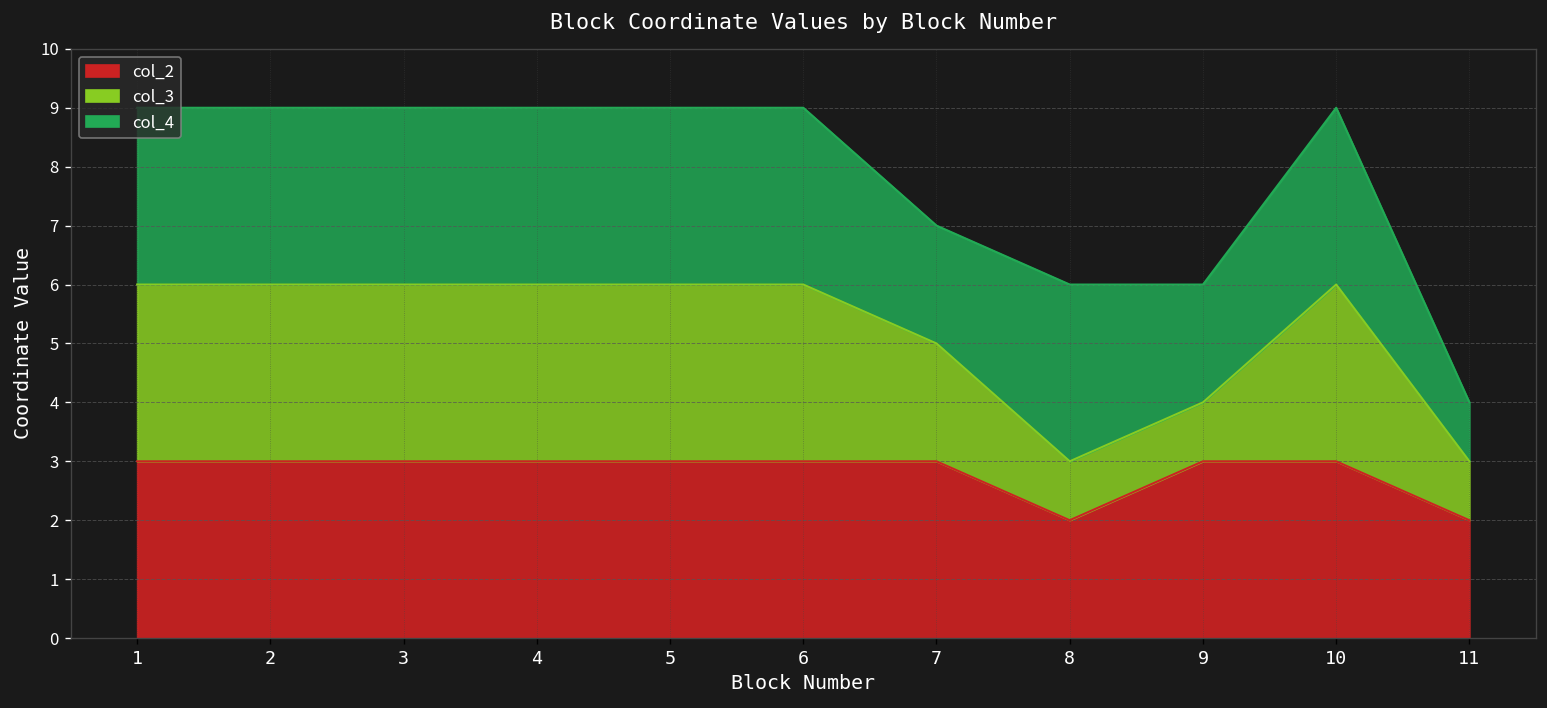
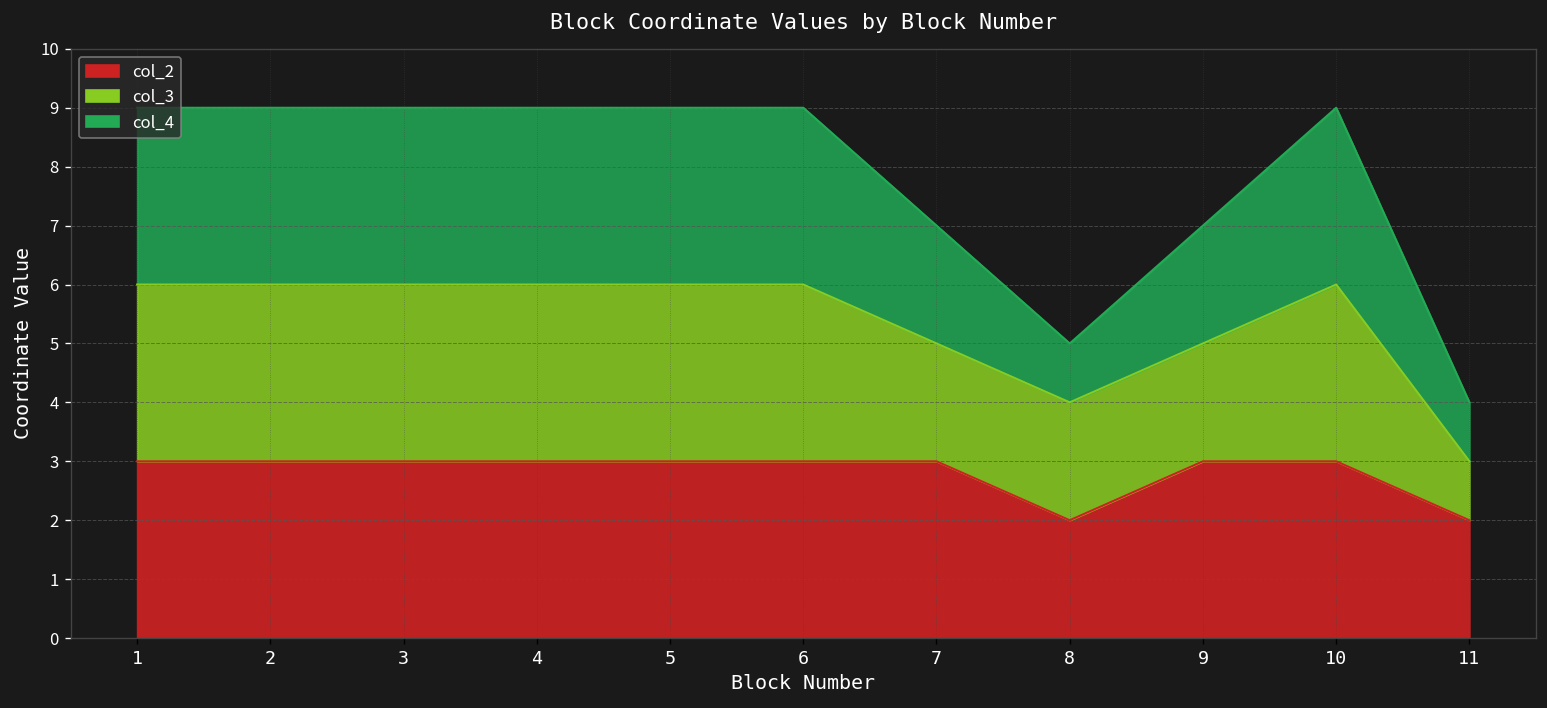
col_3, 8: 1 -> 2
col_4, 8: 3 -> 1
col_3, 9: 1 -> 2
